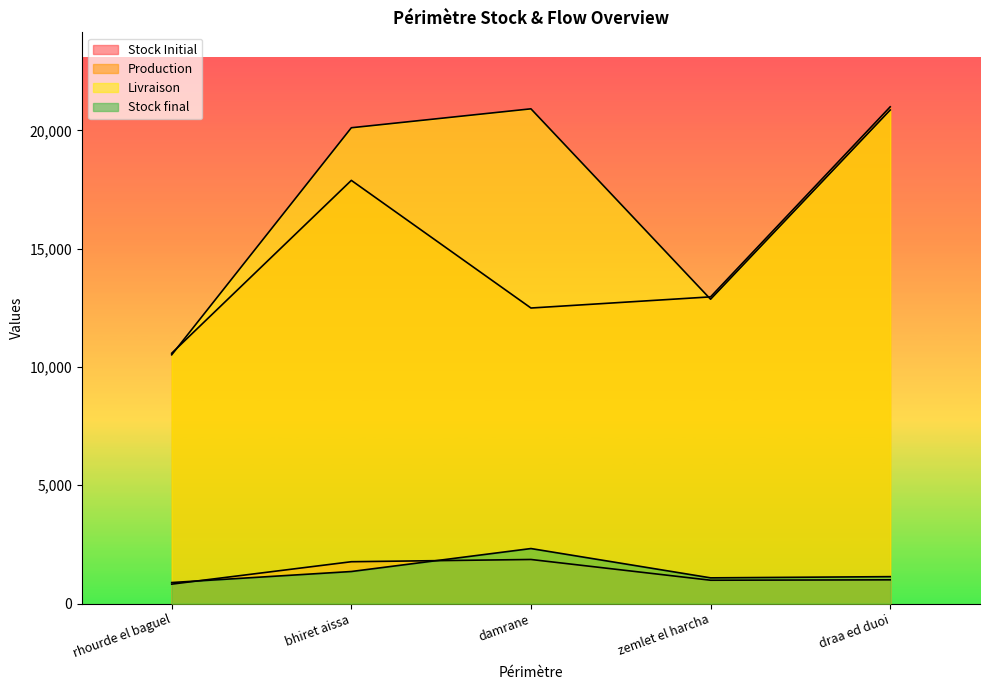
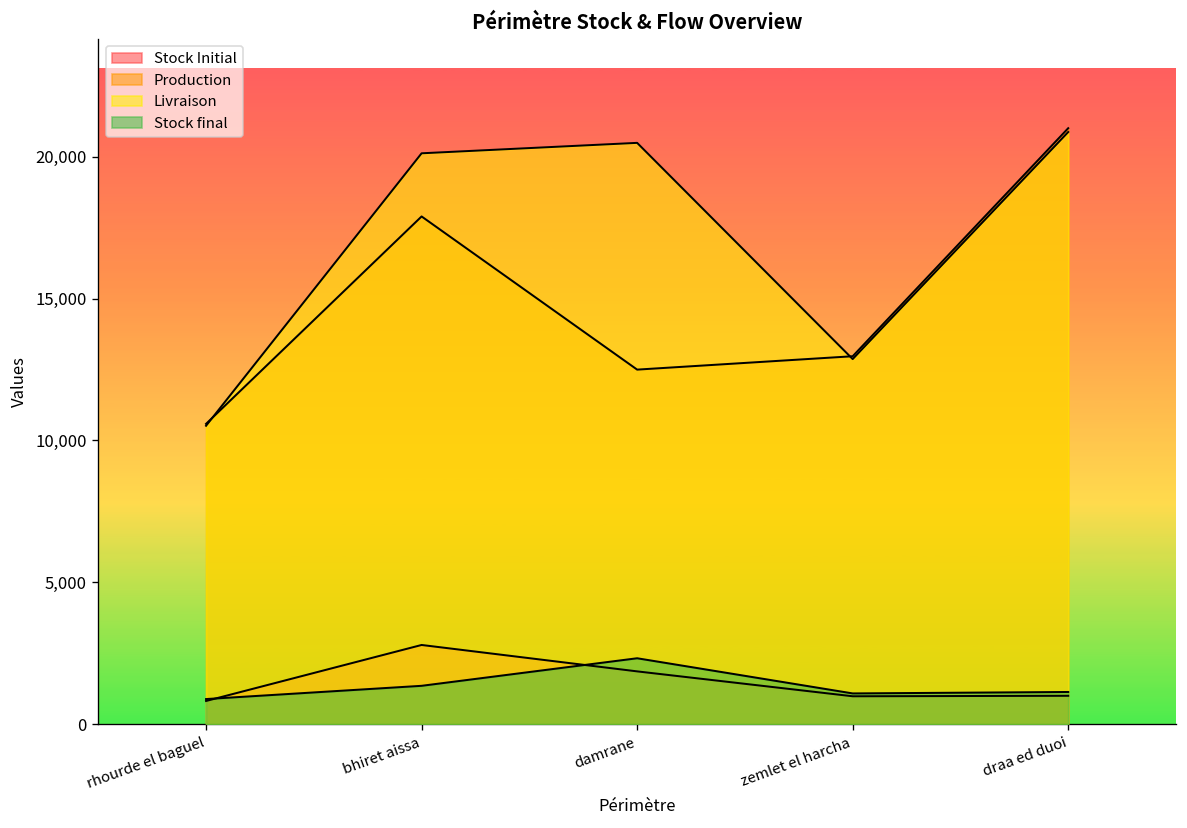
Stock Initial, bhiret aissa: 1,800 -> 2,800
Livraison, damrane: 20,900 -> 20,500
